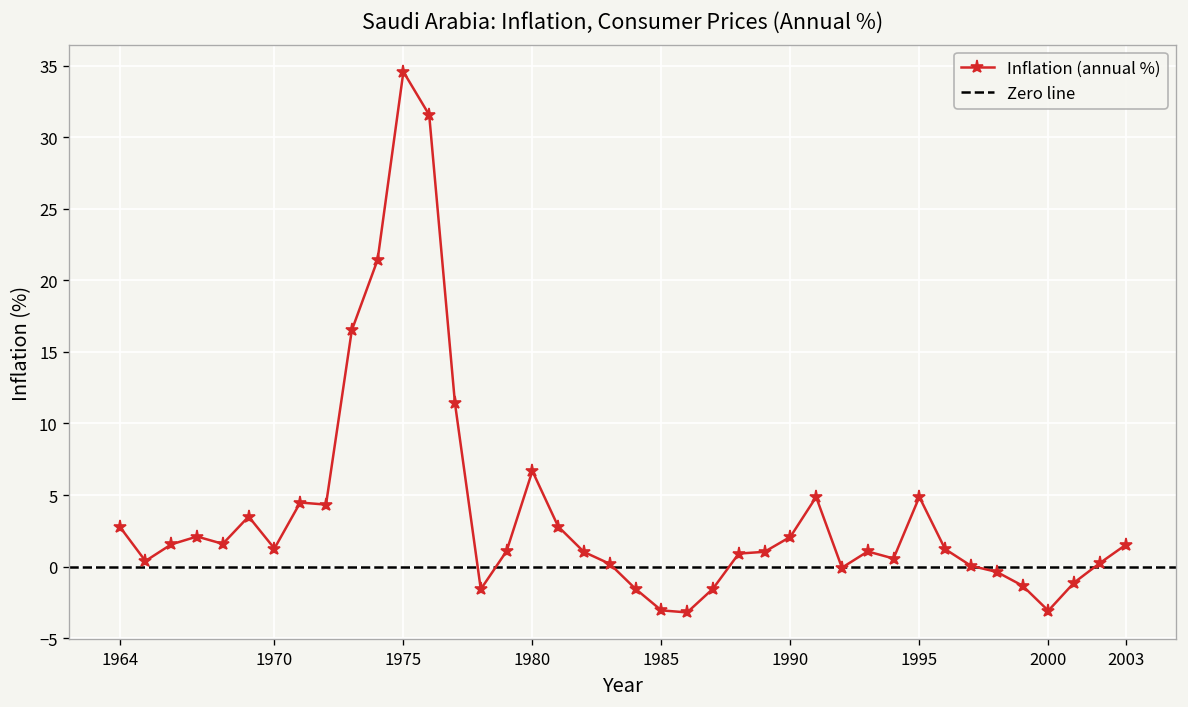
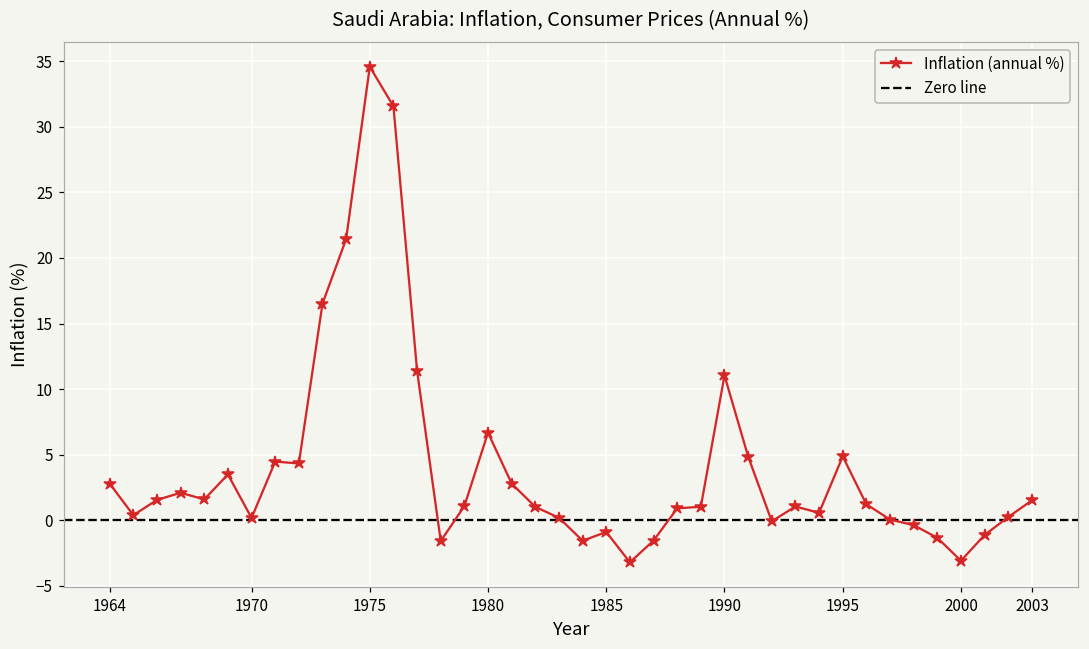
1970: 1.3 -> 0.2
1985: -3.1 -> -0.9
1990: 2.1 -> 11.0
